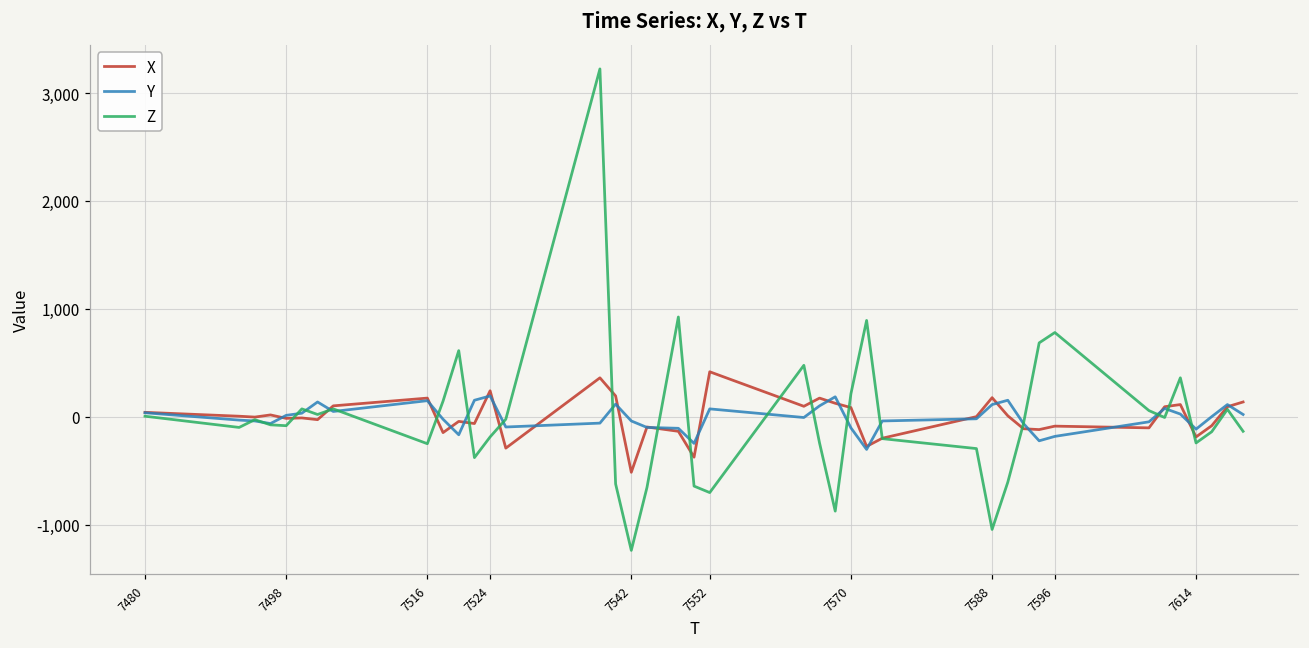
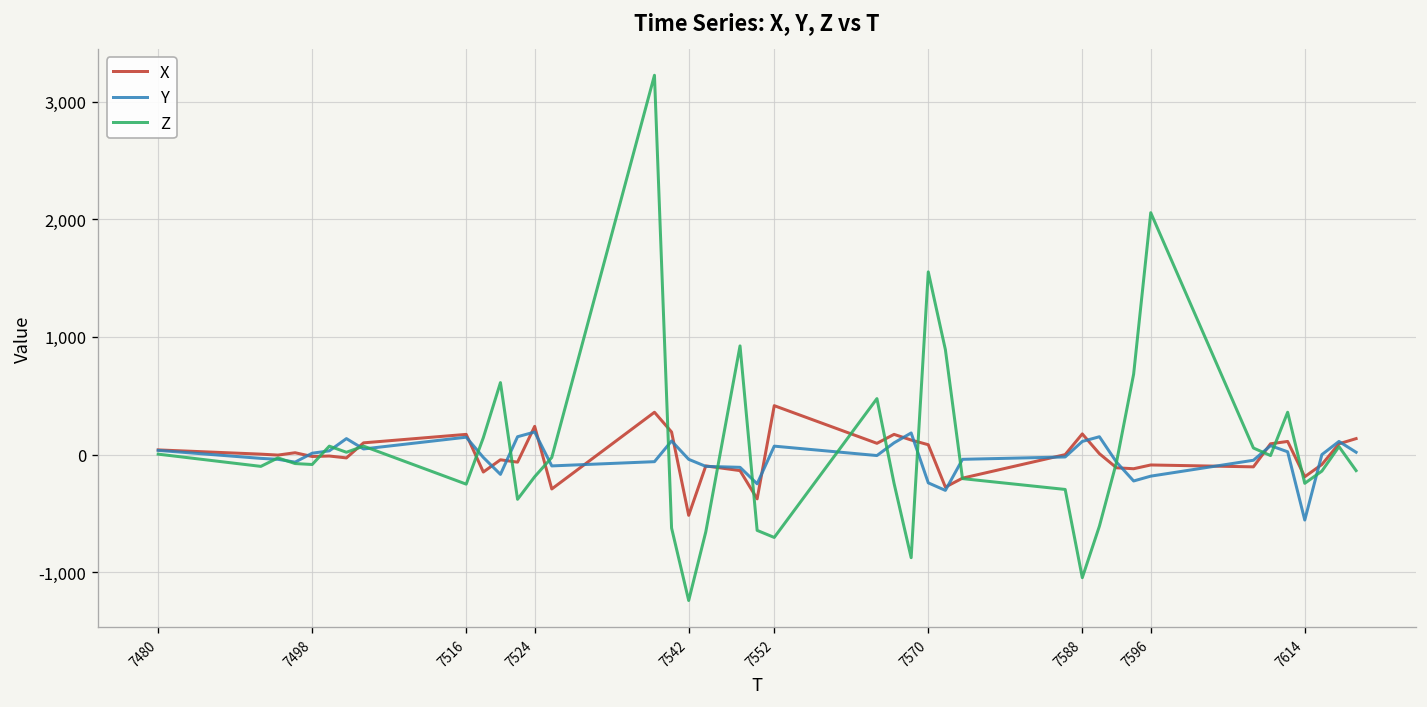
Y, 7570: -100 -> -200
Z, 7570: 200 -> 1,600
Z, 7596: 800 -> 2,100
Y, 7614: -100 -> -600
